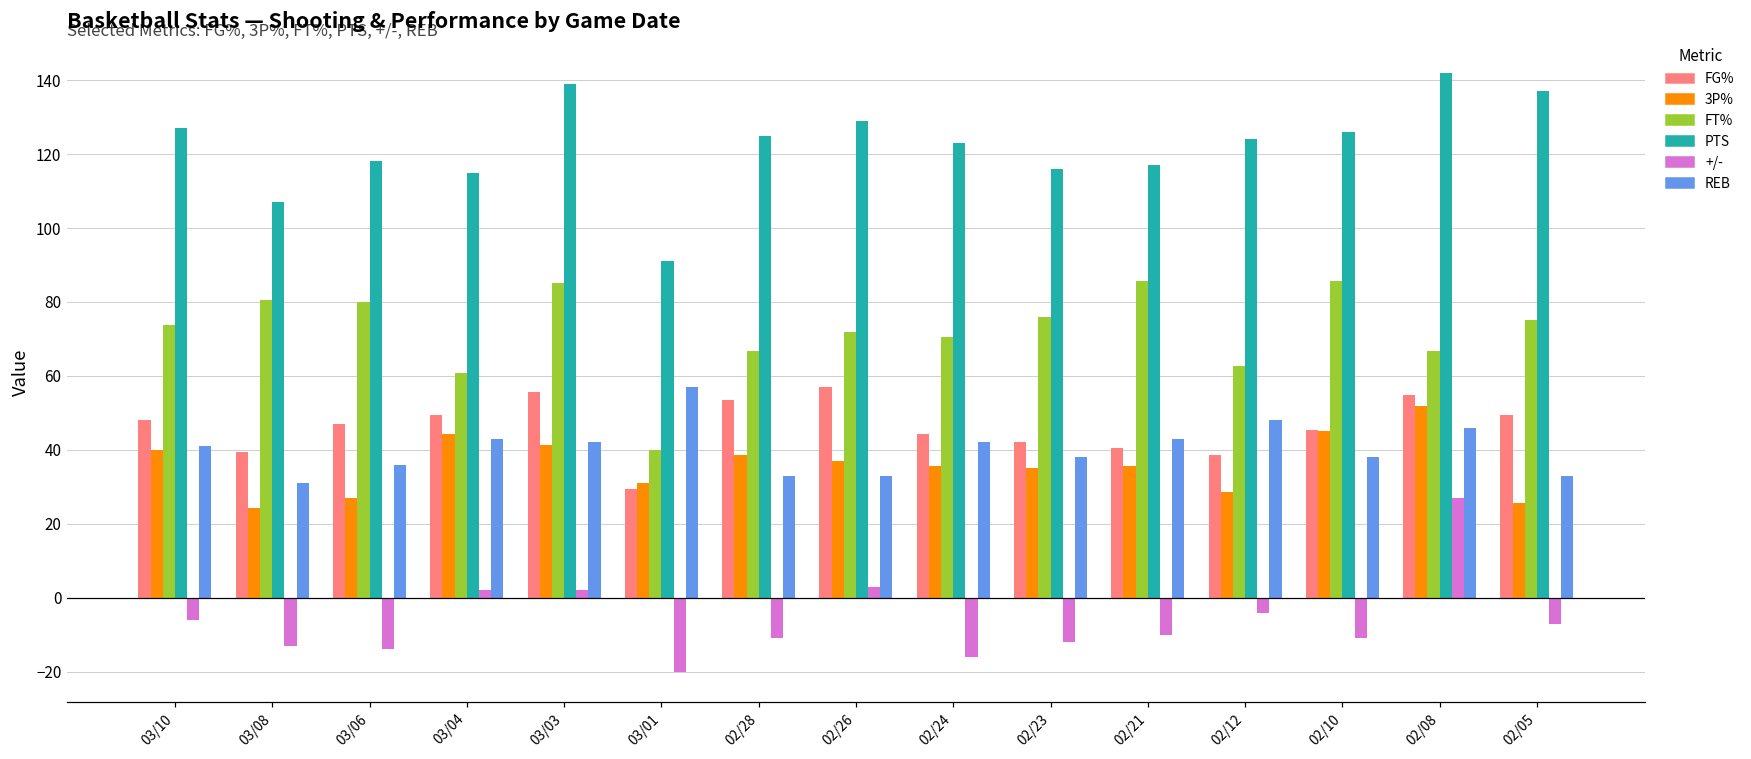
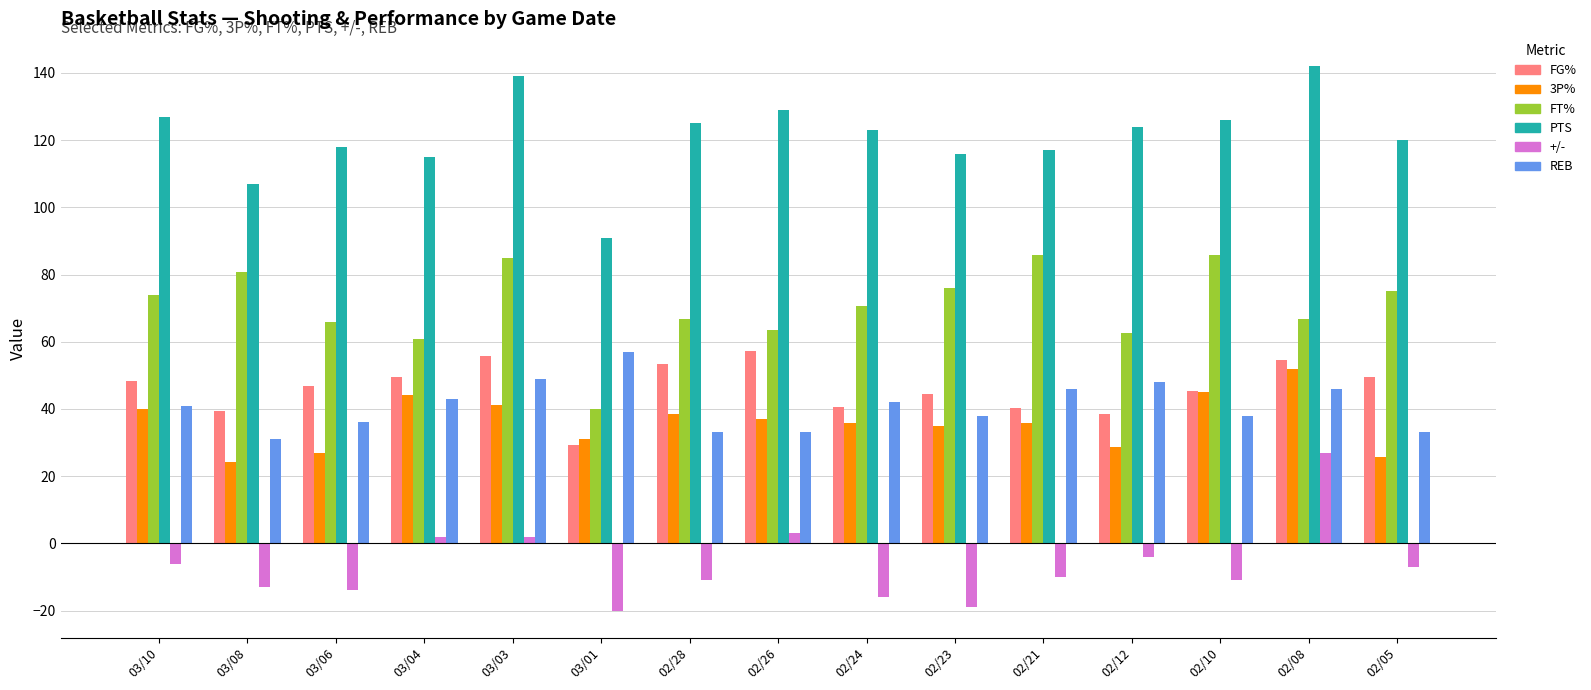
FT%, 03/06: 80 -> 66
REB, 03/03: 42 -> 49
FT%, 02/26: 72 -> 64
FG%, 02/24: 44 -> 41
FG%, 02/23: 42 -> 44
+/-, 02/23: -12 -> -19
REB, 02/21: 43 -> 46
PTS, 02/05: 137 -> 120
